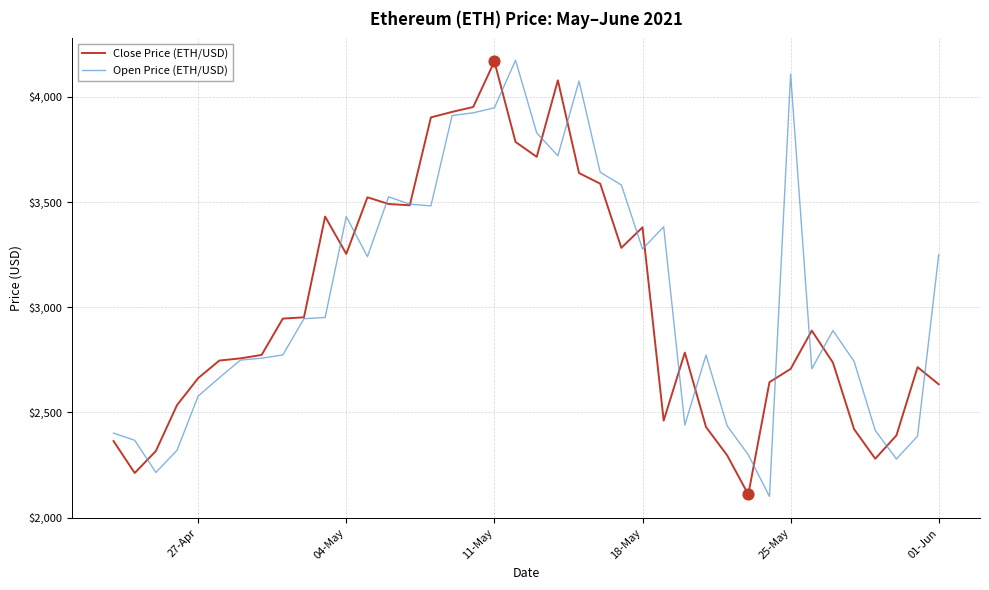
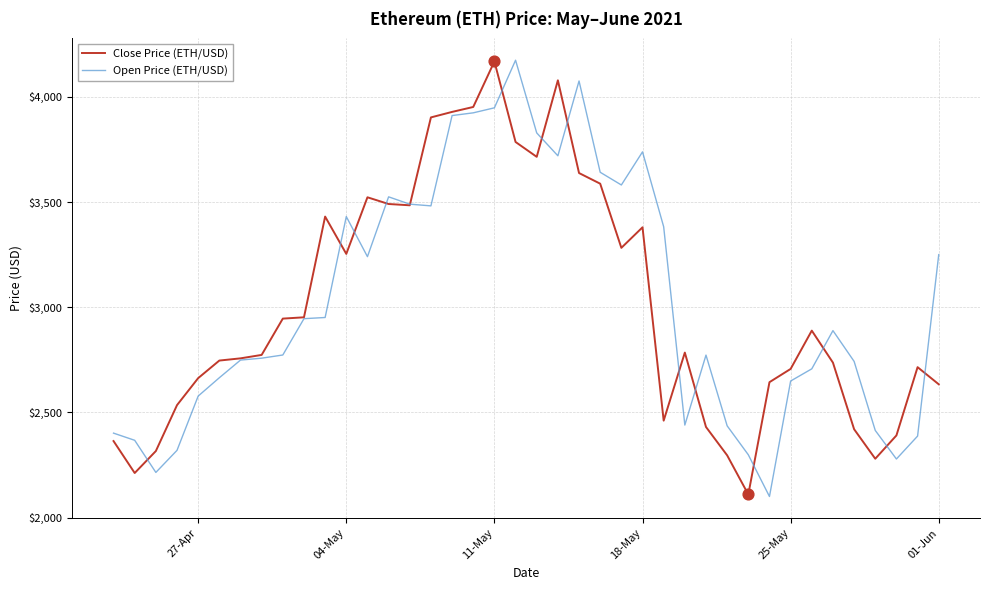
Open Price (ETH/USD), 18-May: $3,280 -> $3,740
Open Price (ETH/USD), 25-May: $4,110 -> $2,650
